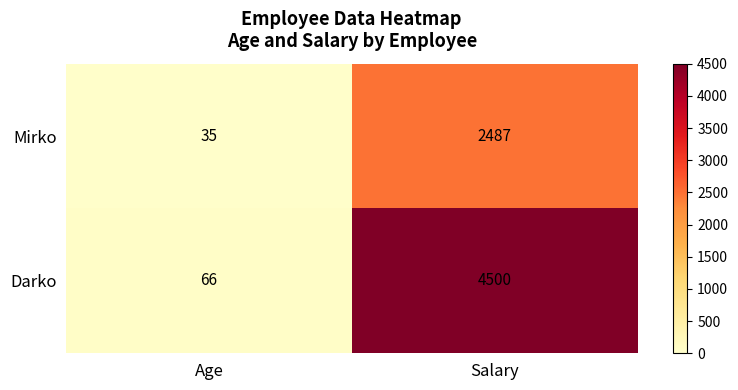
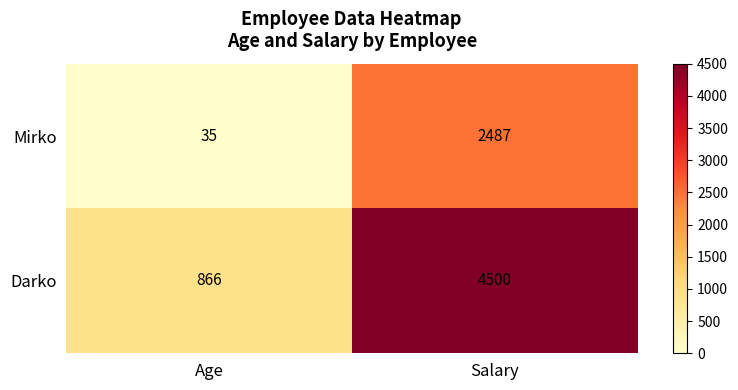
Darko, Age: 66 -> 866
